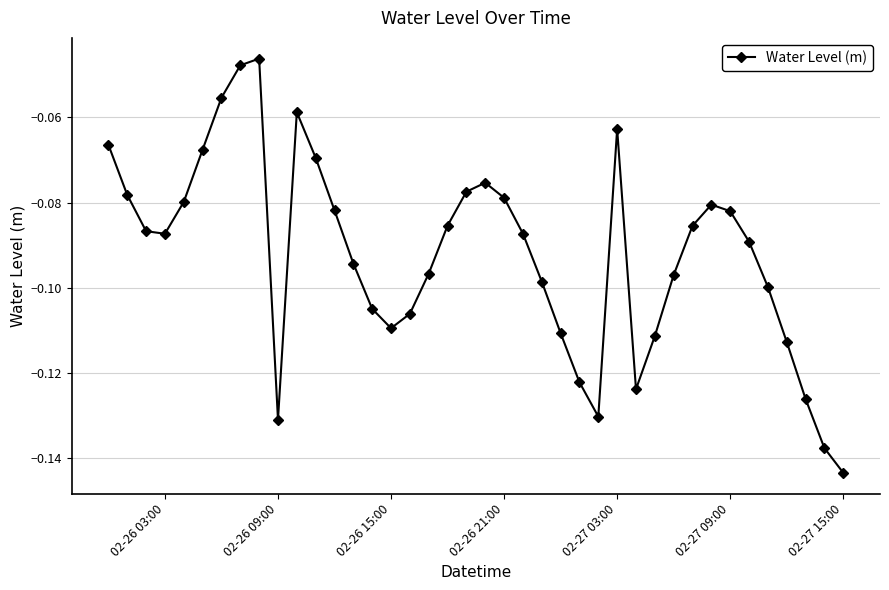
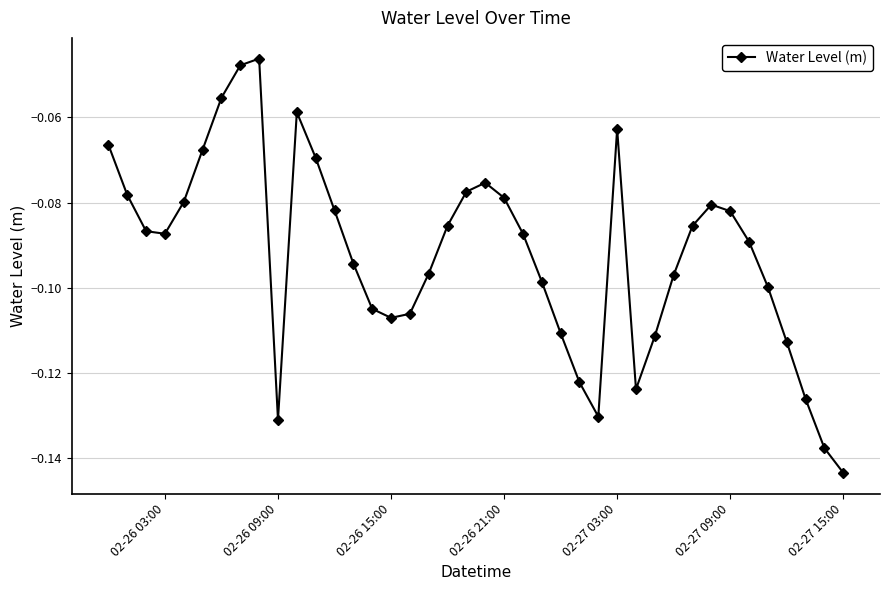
02-26 15:00: -0.109 -> -0.107
